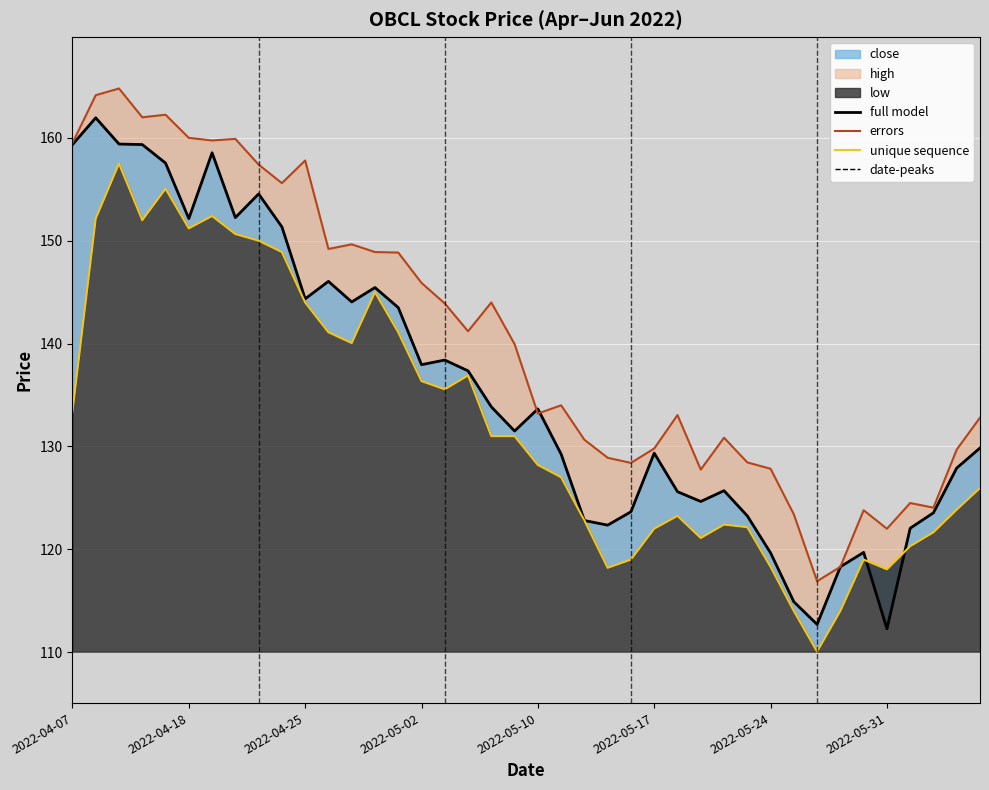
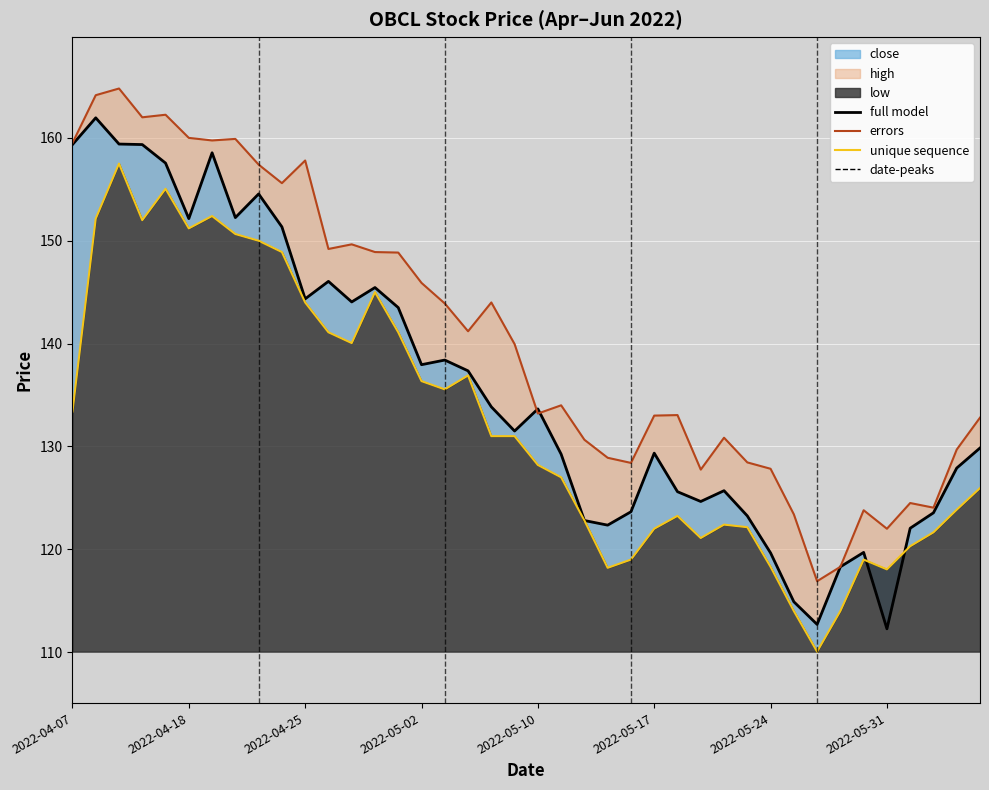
high, 2022-05-17: 129.8 -> 133.0
